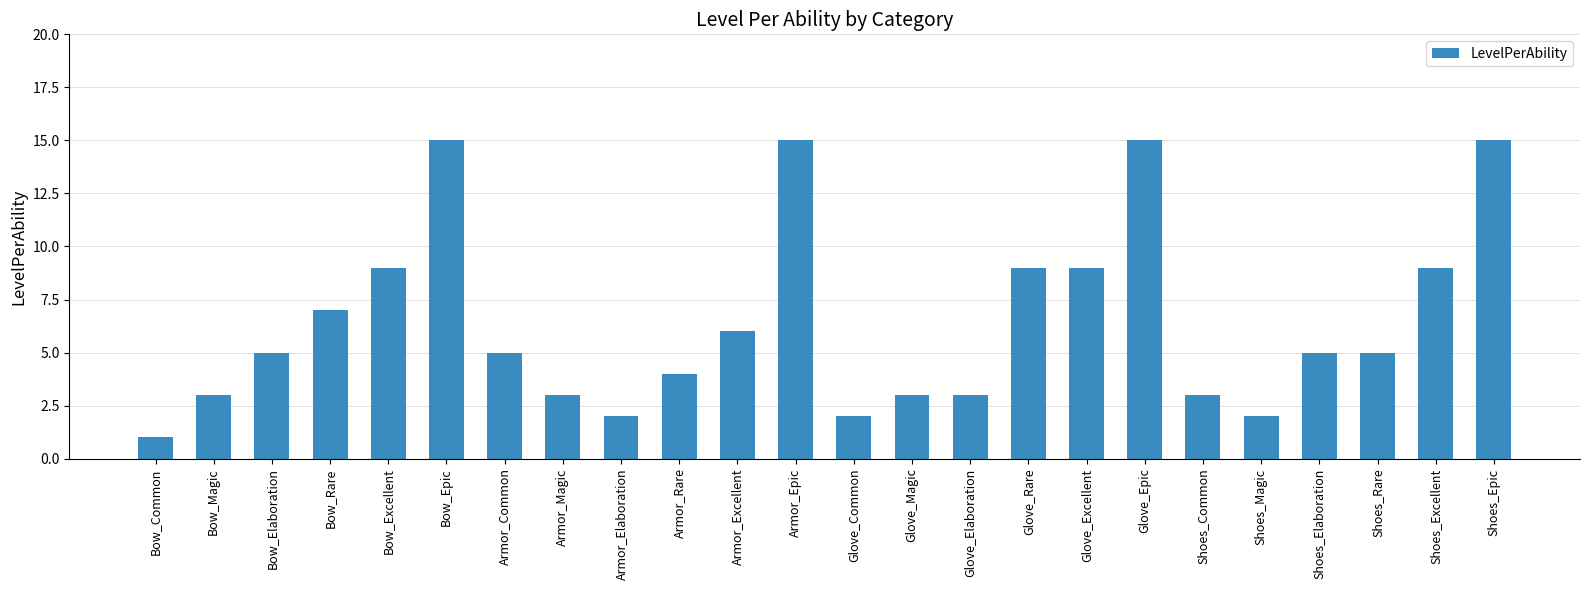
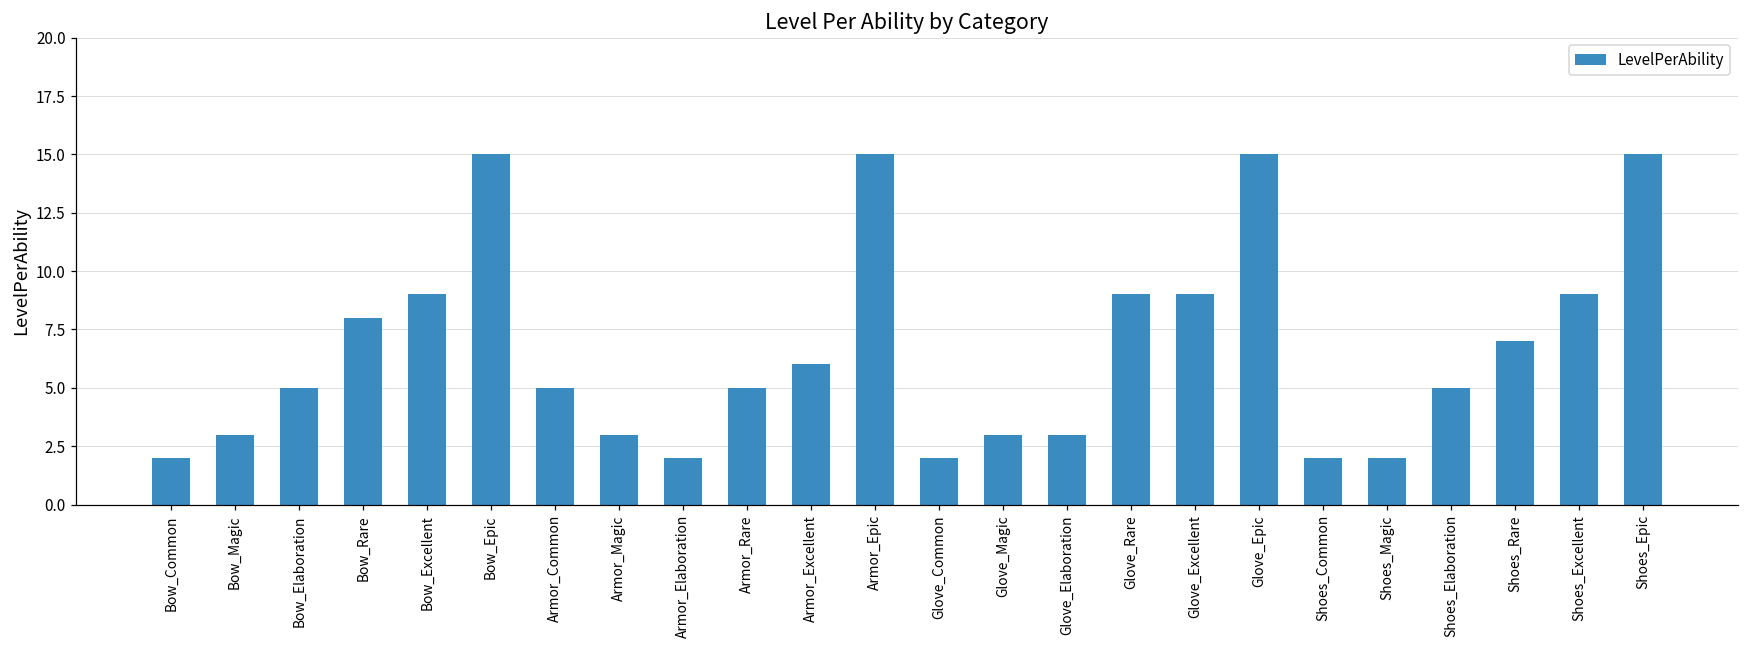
Bow_Common: 1 -> 2
Bow_Rare: 7 -> 8
Armor_Rare: 4 -> 5
Shoes_Common: 3 -> 2
Shoes_Rare: 5 -> 7
